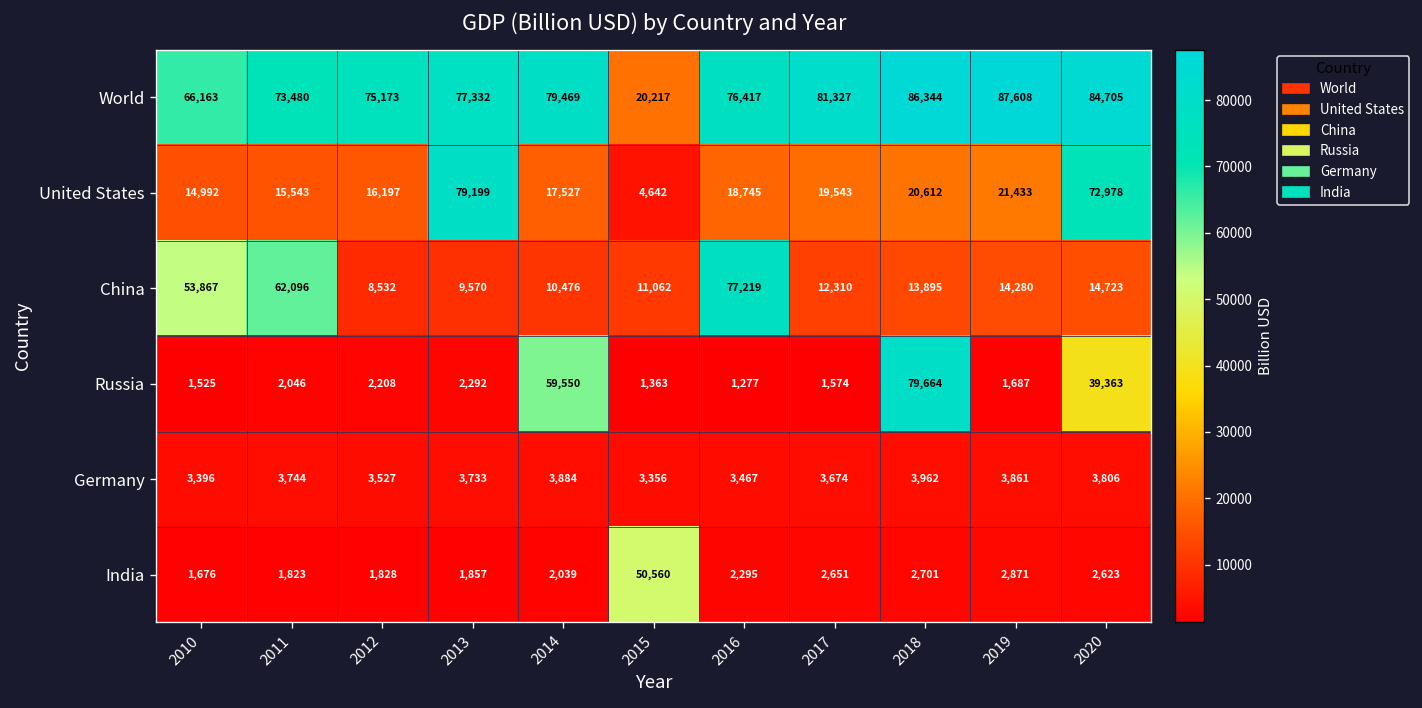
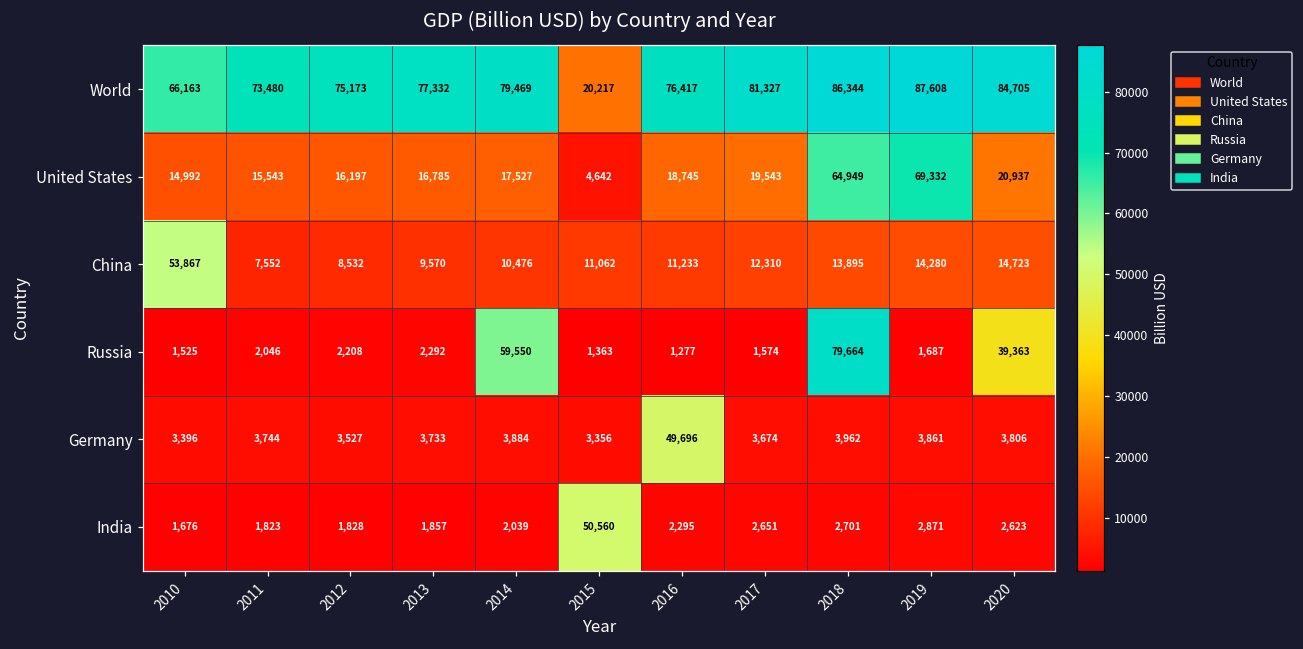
United States, 2013: 79,199 -> 16,785
United States, 2018: 20,612 -> 64,949
United States, 2019: 21,433 -> 69,332
United States, 2020: 72,978 -> 20,937
China, 2011: 62,096 -> 7,552
China, 2016: 77,219 -> 11,233
Germany, 2016: 3,467 -> 49,696
